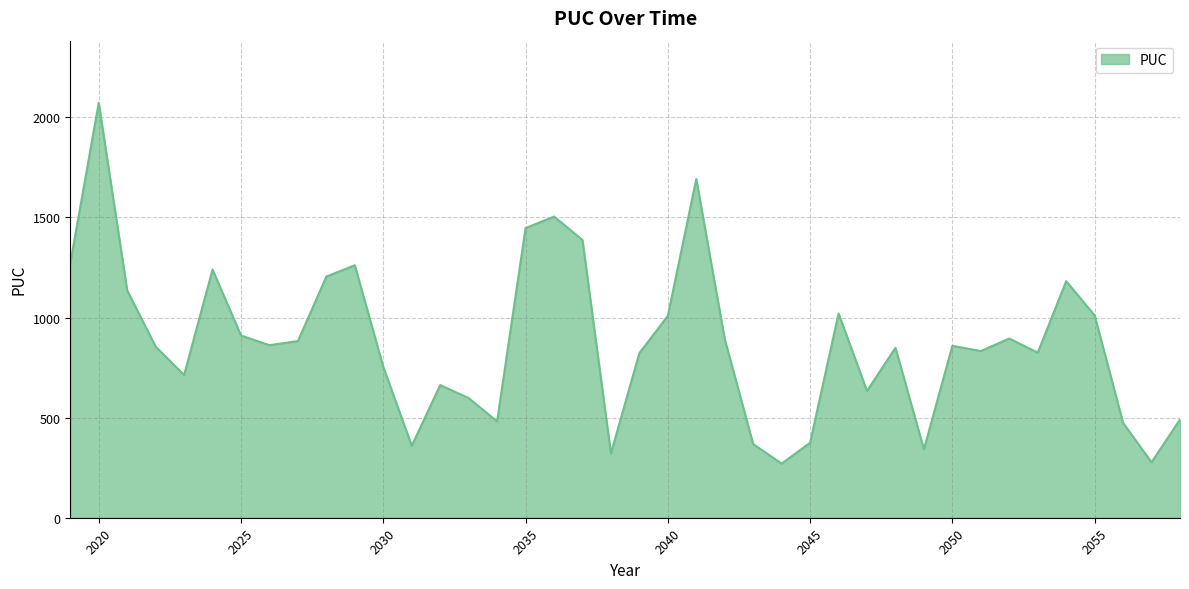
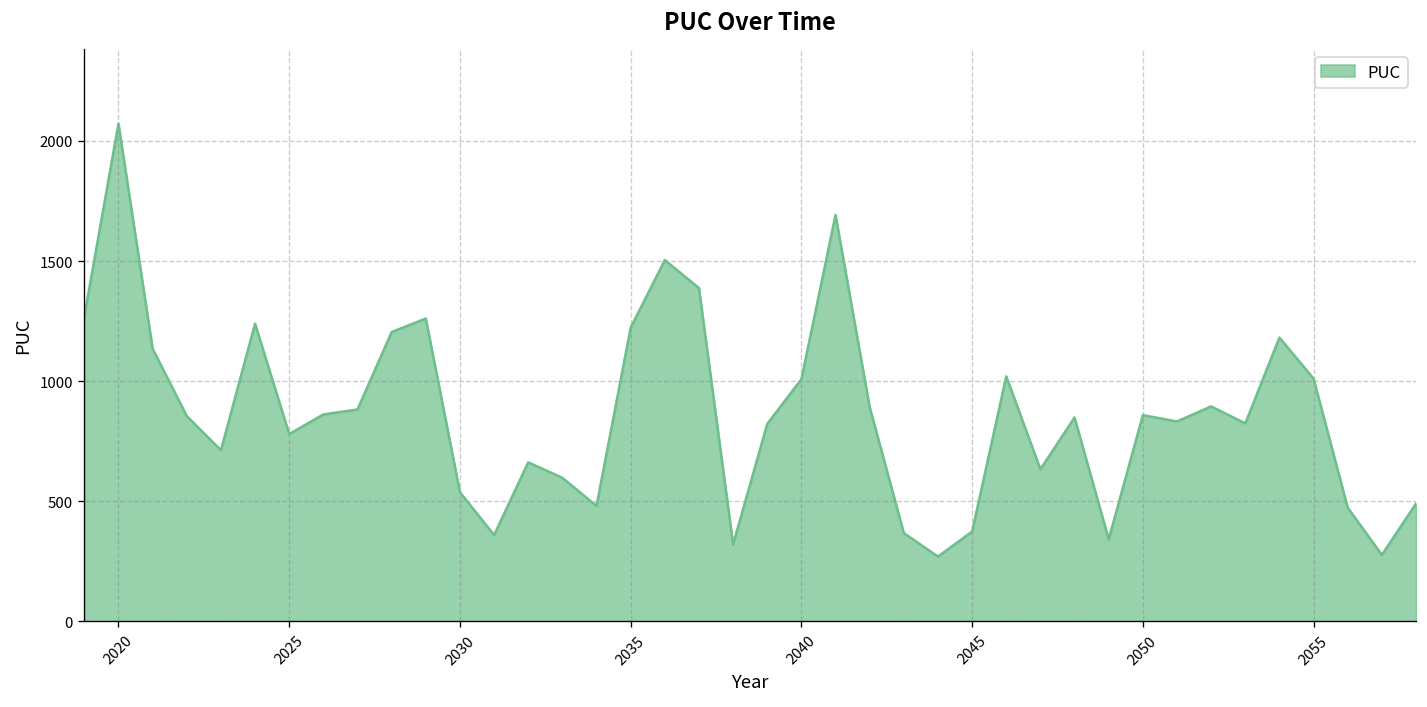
2025: 910 -> 780
2030: 750 -> 540
2035: 1450 -> 1220
